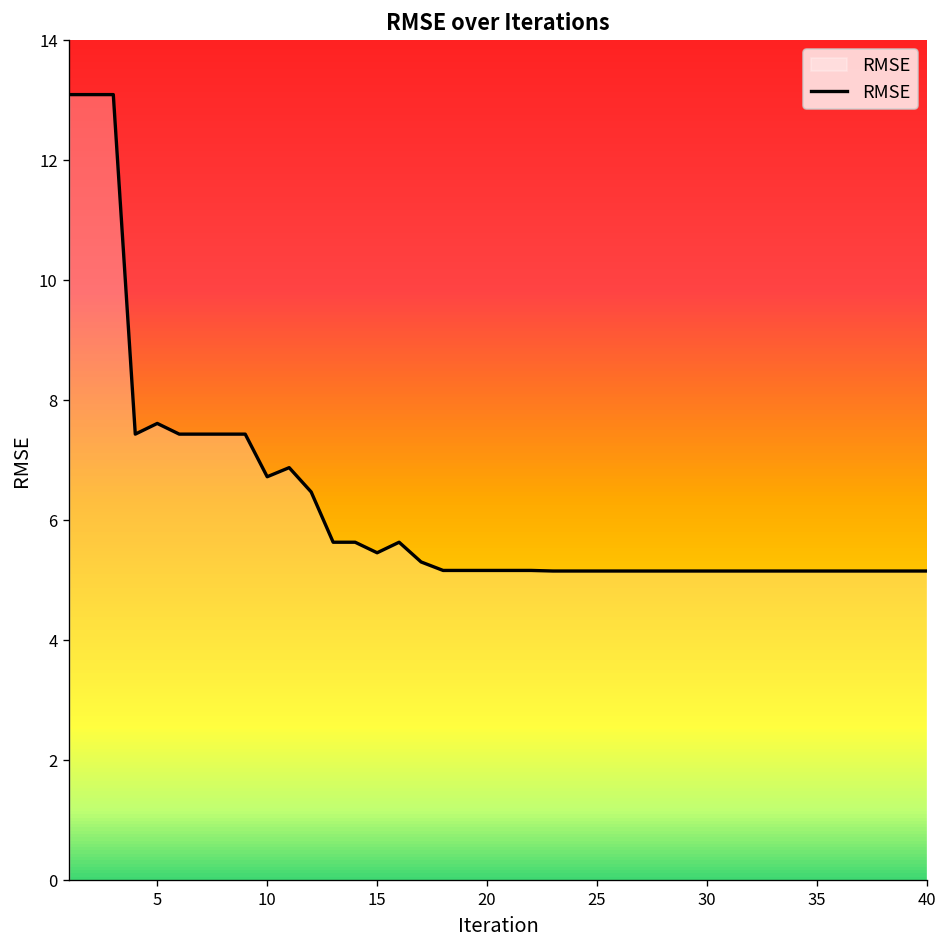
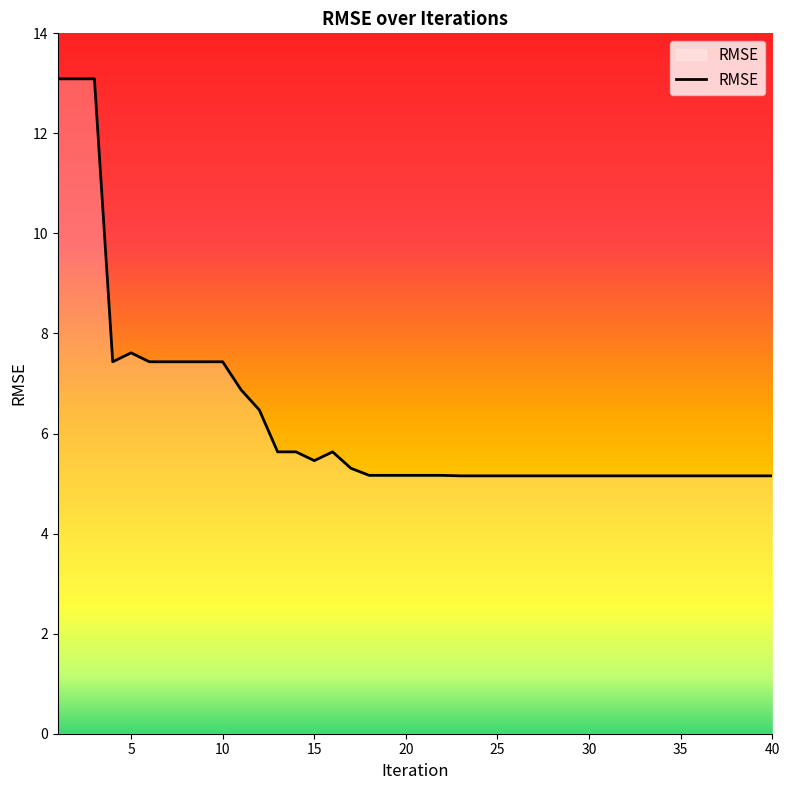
10: 6.7 -> 7.4
